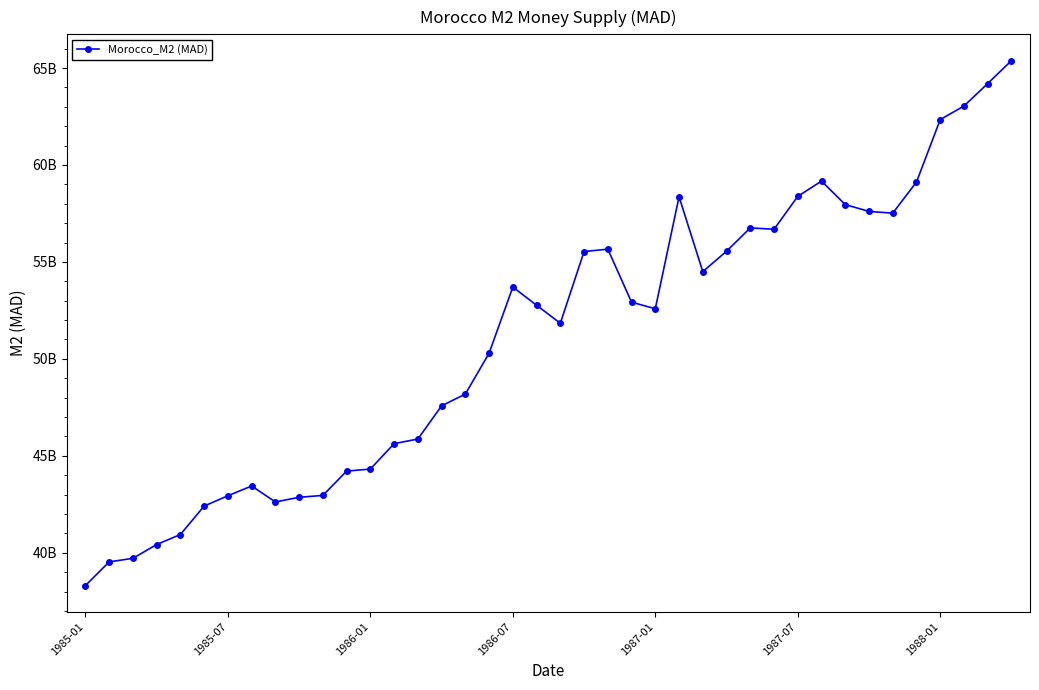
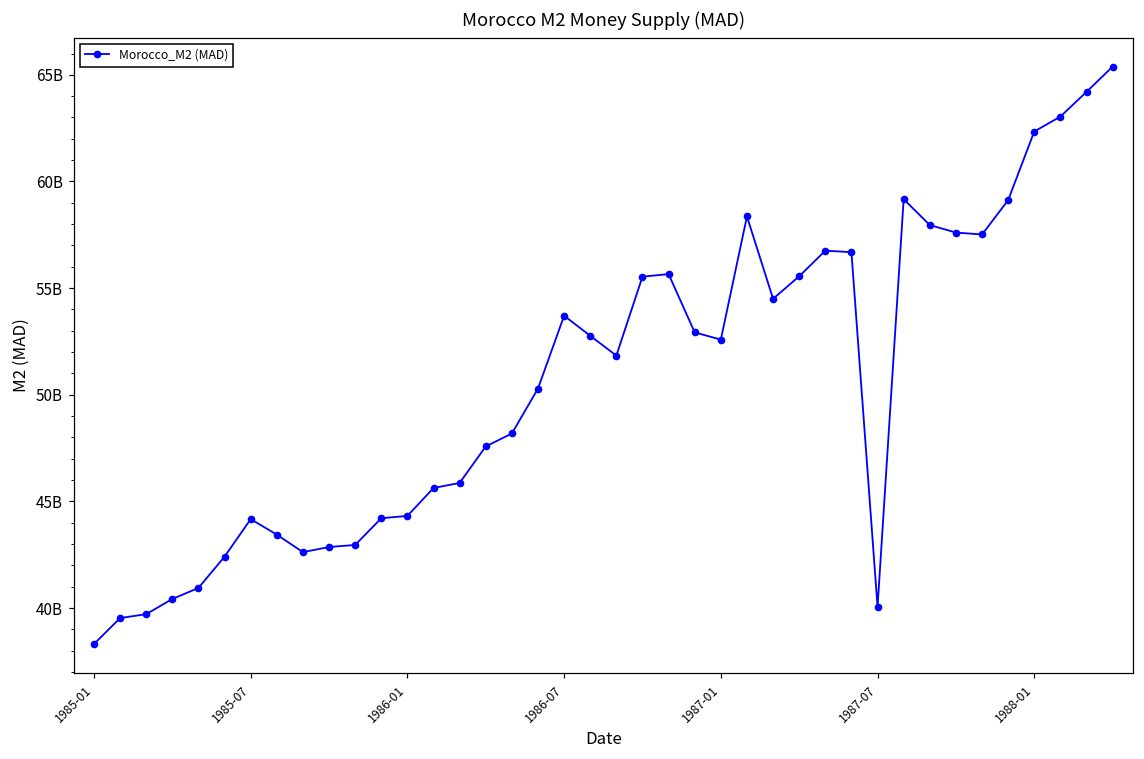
1985-07: 42900000000 -> 44200000000
1987-07: 58400000000 -> 40000000000
